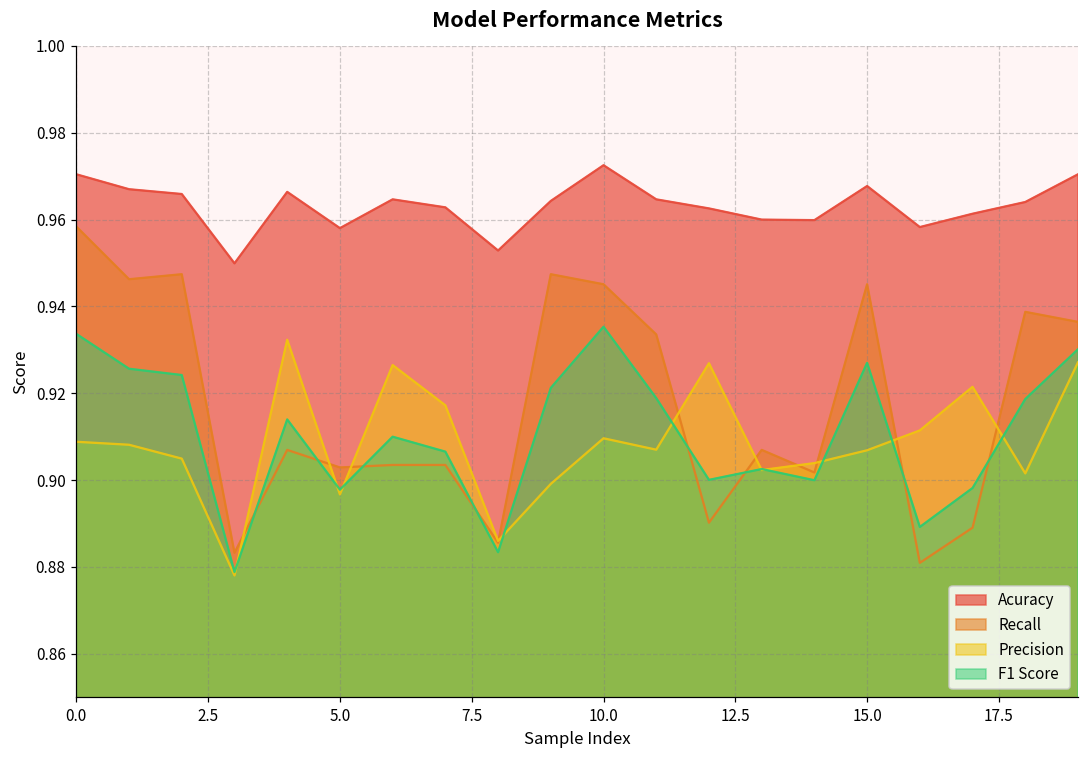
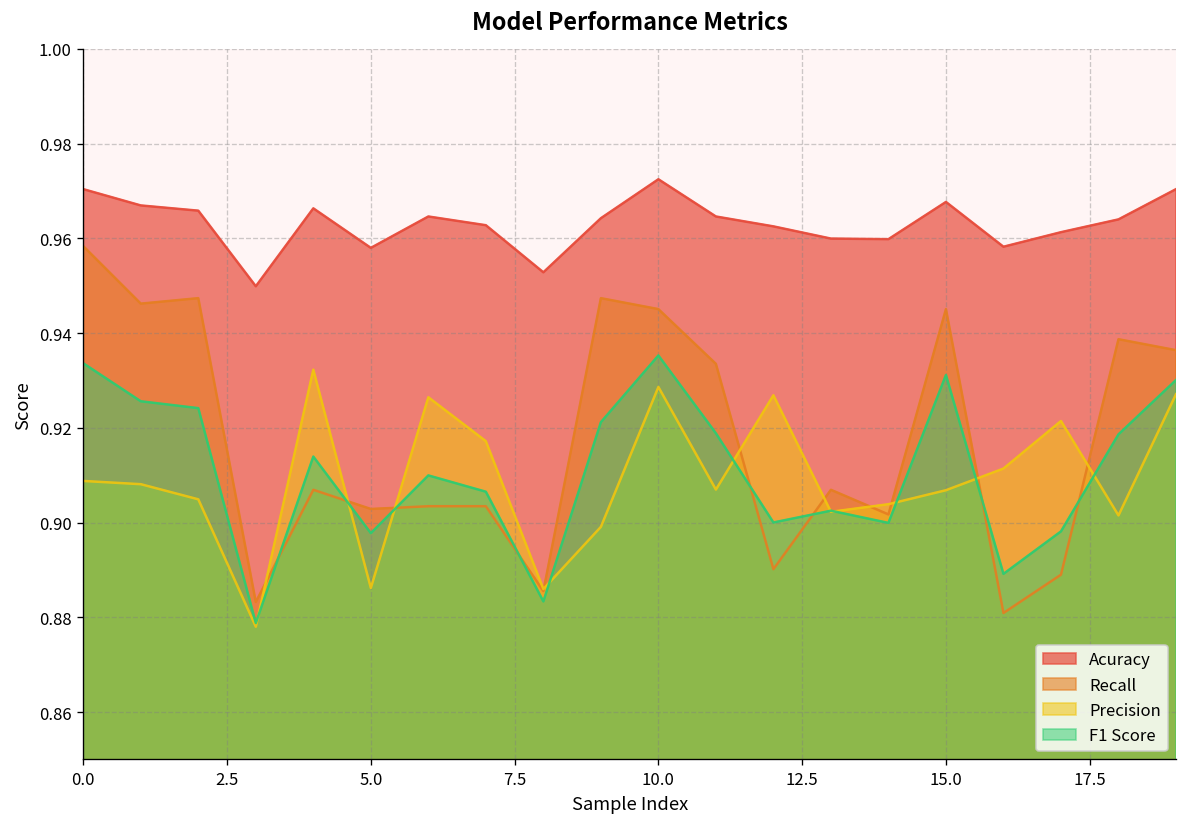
Precision, 5.0: 0.897 -> 0.886
Precision, 10.0: 0.910 -> 0.929
F1 Score, 15.0: 0.927 -> 0.931
